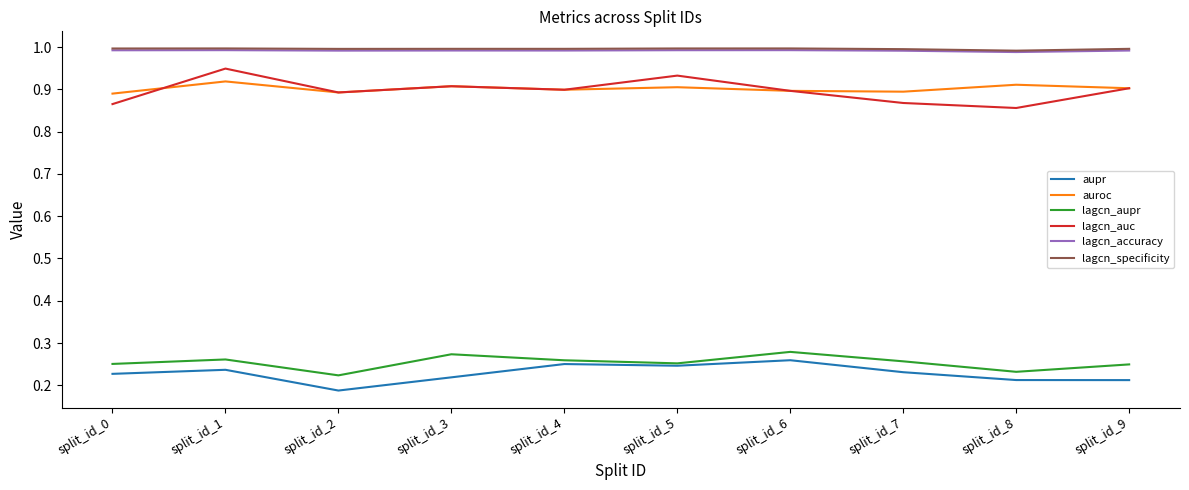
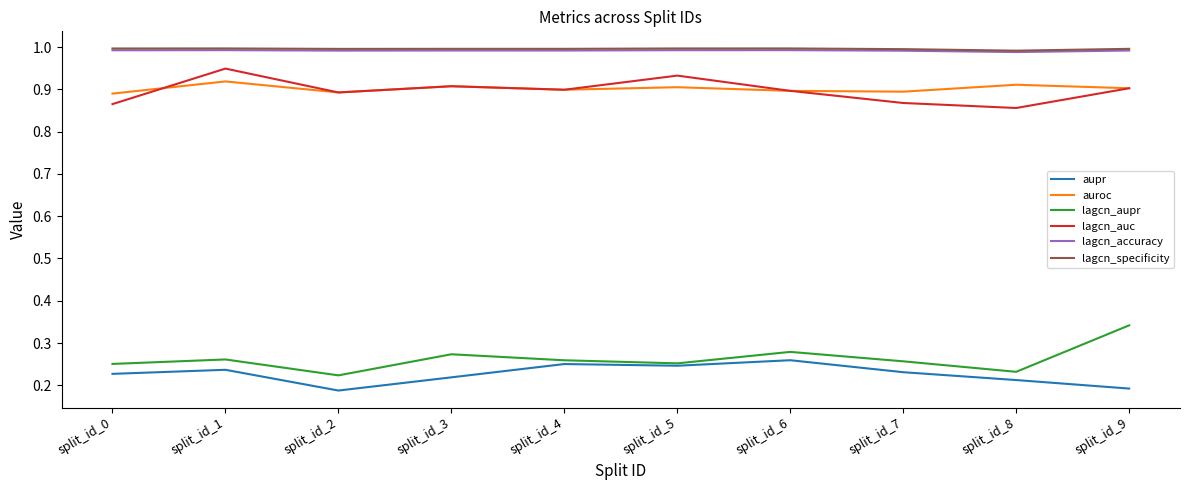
aupr, split_id_9: 0.21 -> 0.19
lagcn_aupr, split_id_9: 0.25 -> 0.34
